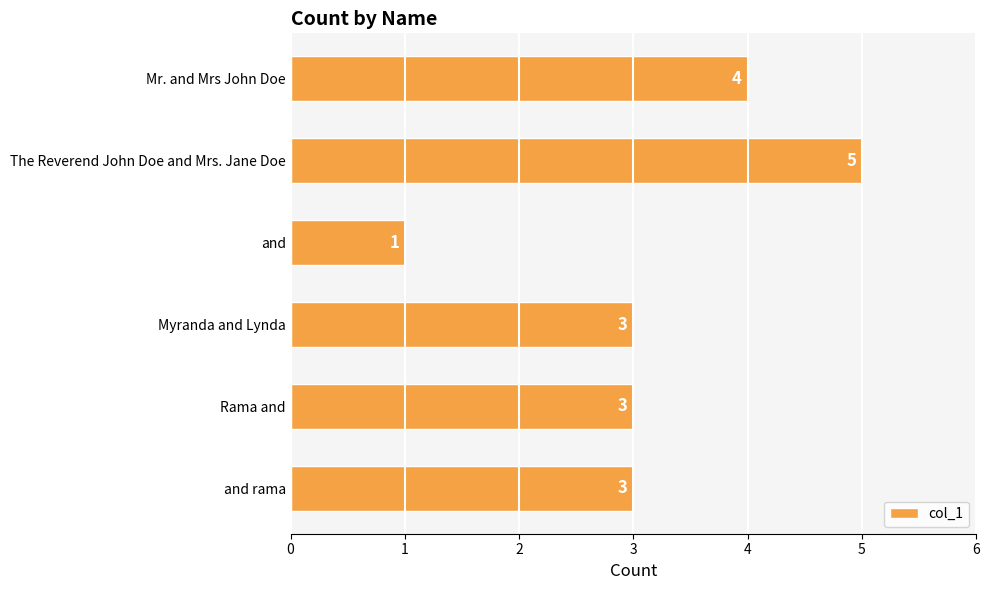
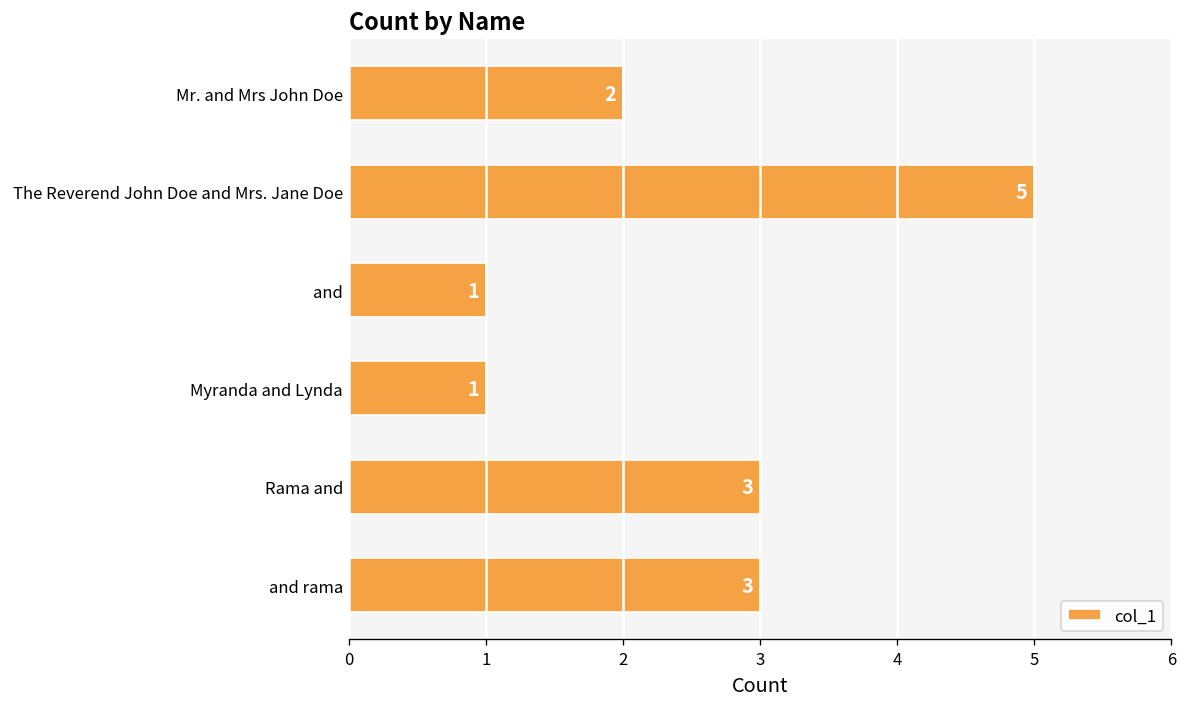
Mr. and Mrs John Doe: 4 -> 2
Myranda and Lynda: 3 -> 1
